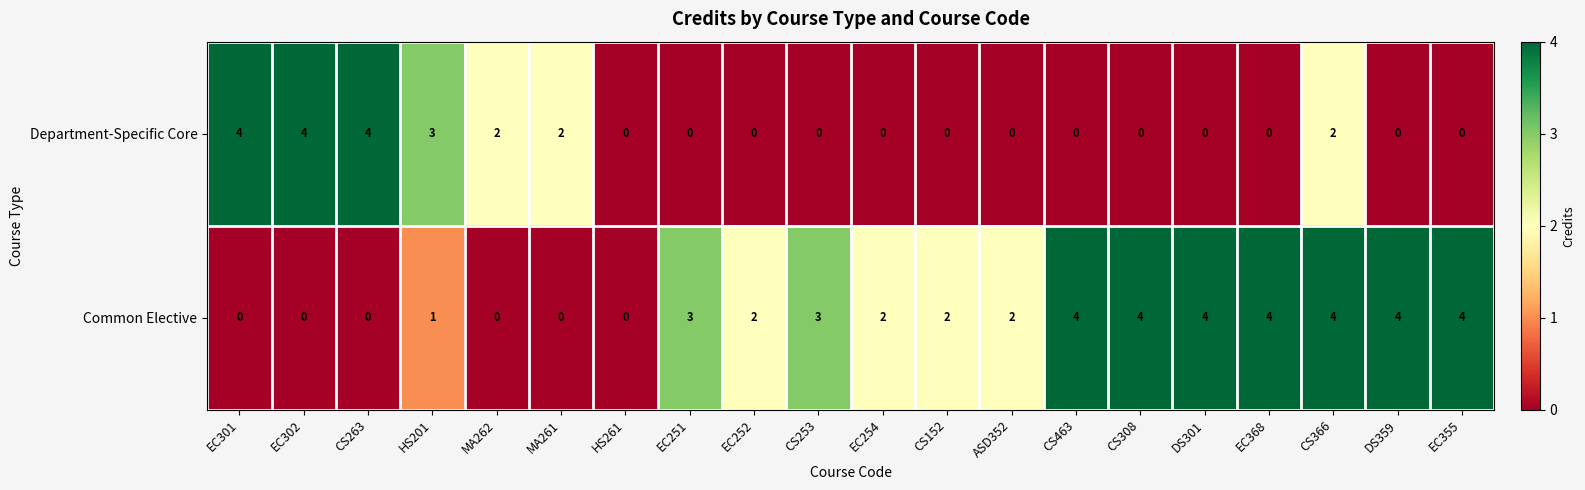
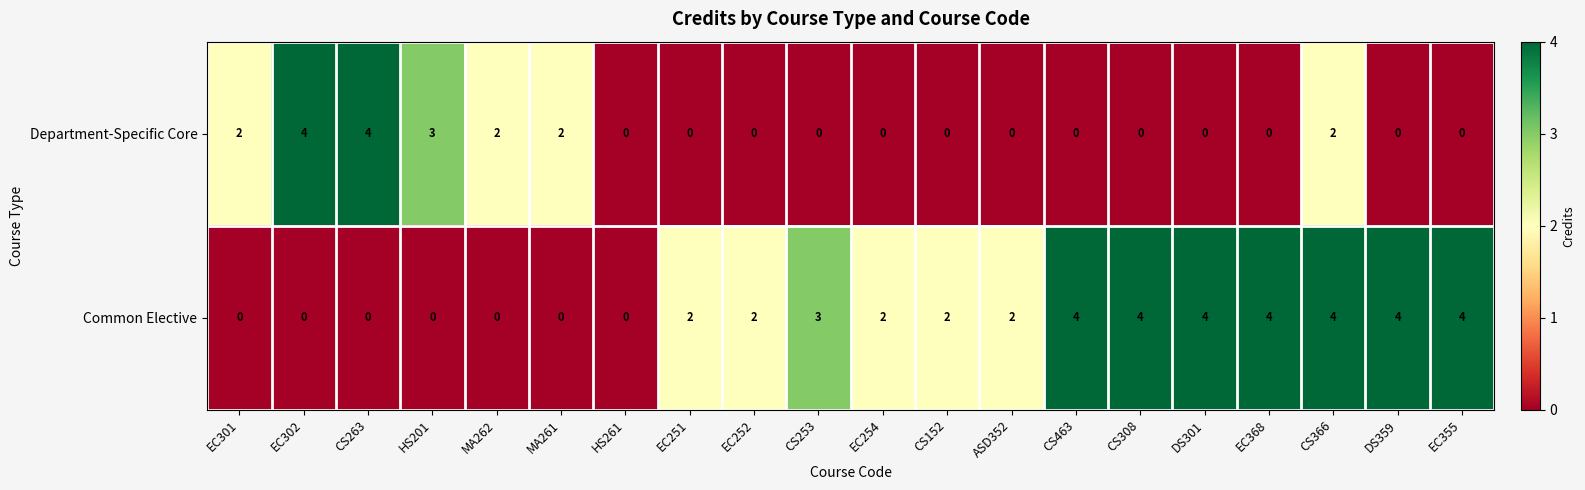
Department-Specific Core, EC301: 4 -> 2
Common Elective, HS201: 1 -> 0
Common Elective, EC251: 3 -> 2
